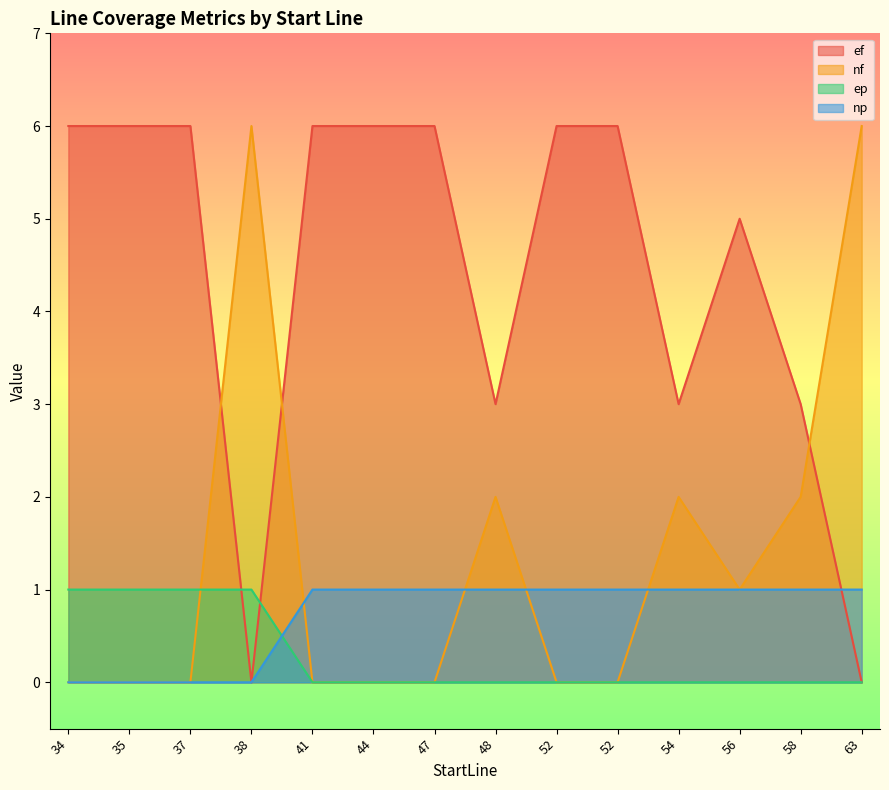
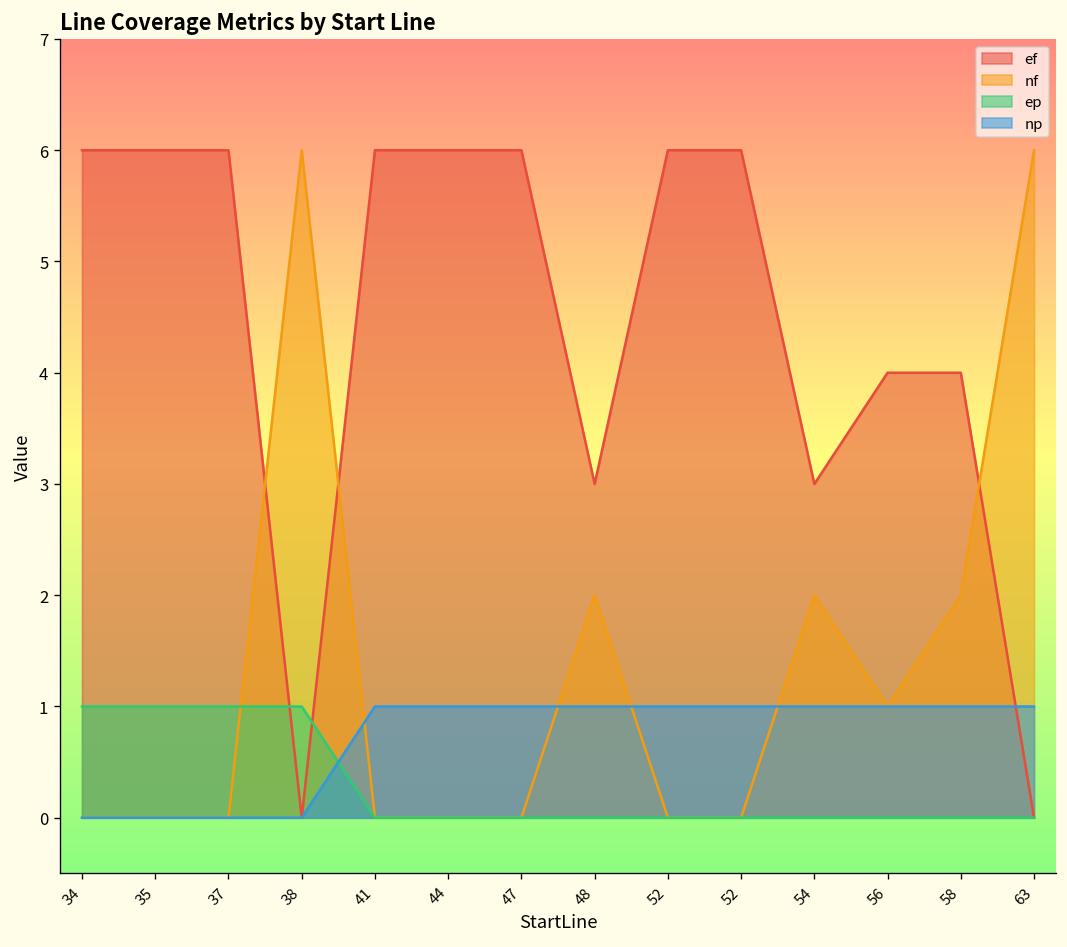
ef, 56: 5 -> 4
ef, 58: 3 -> 4
